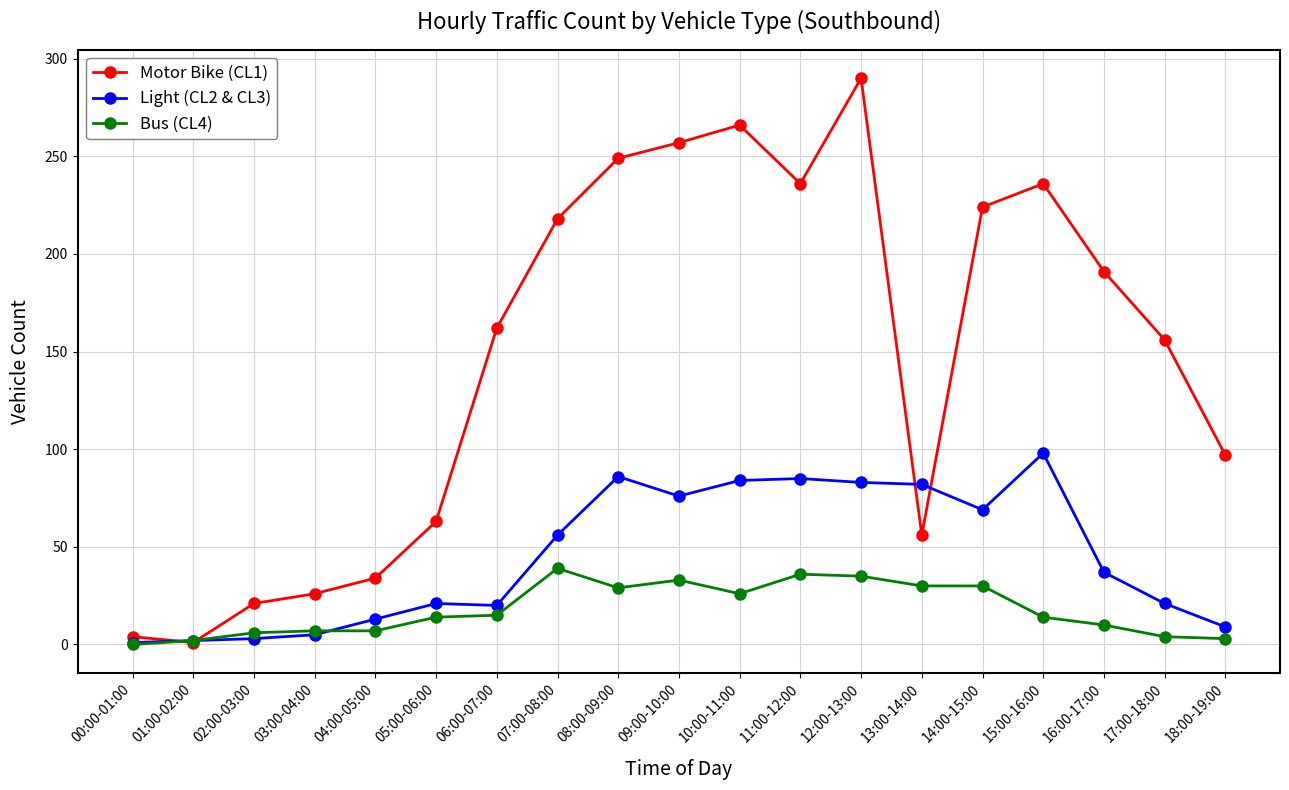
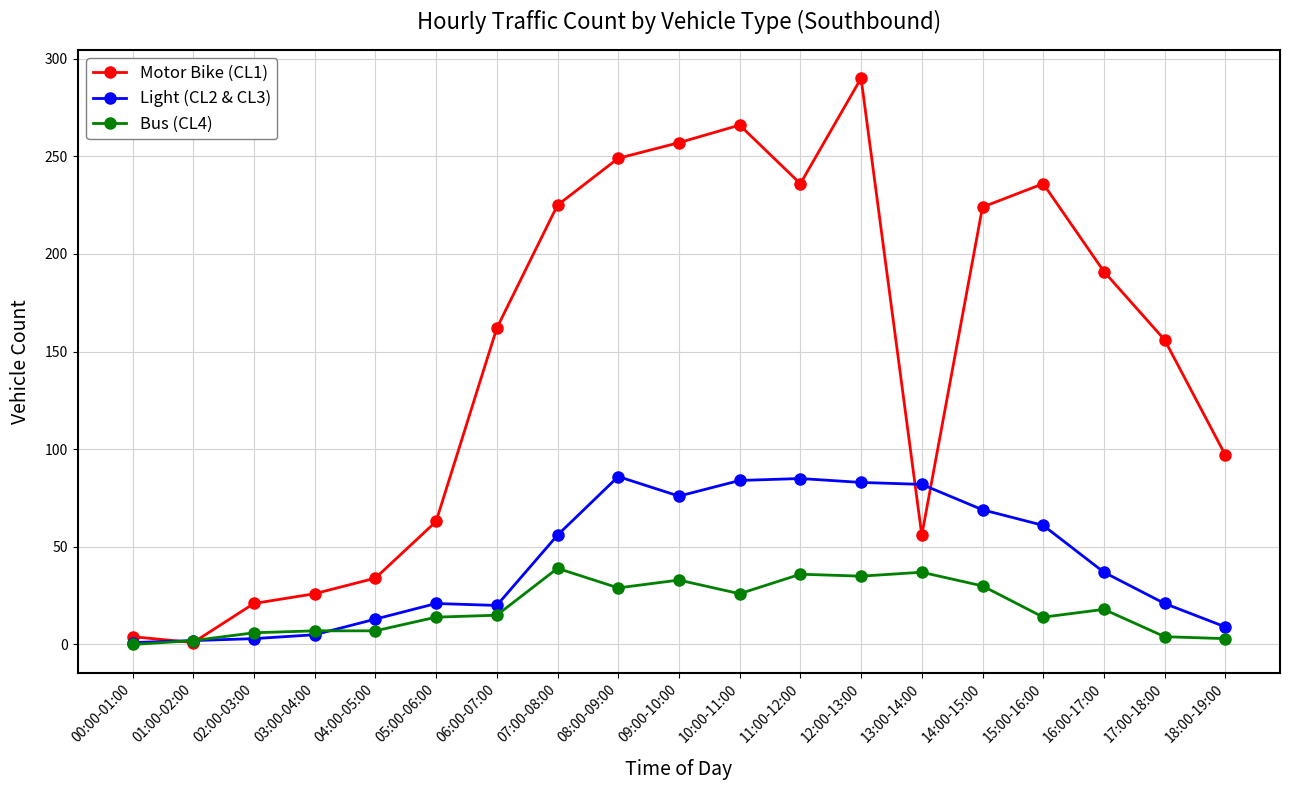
Motor Bike (CL1), 07:00-08:00: 218 -> 225
Bus (CL4), 13:00-14:00: 30 -> 37
Light (CL2 & CL3), 15:00-16:00: 98 -> 61
Bus (CL4), 16:00-17:00: 10 -> 18
